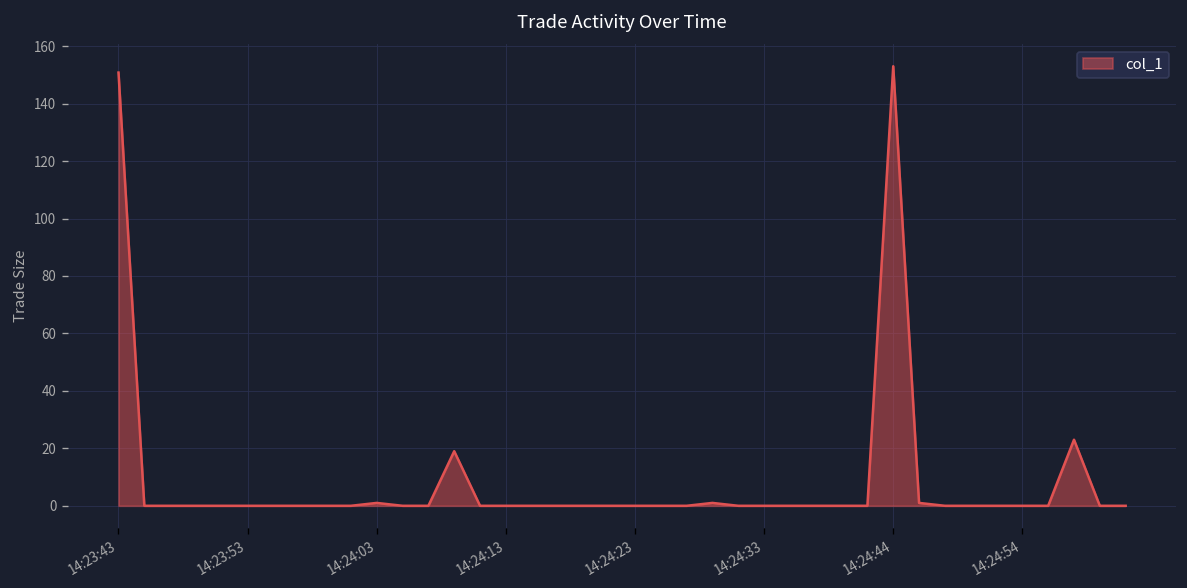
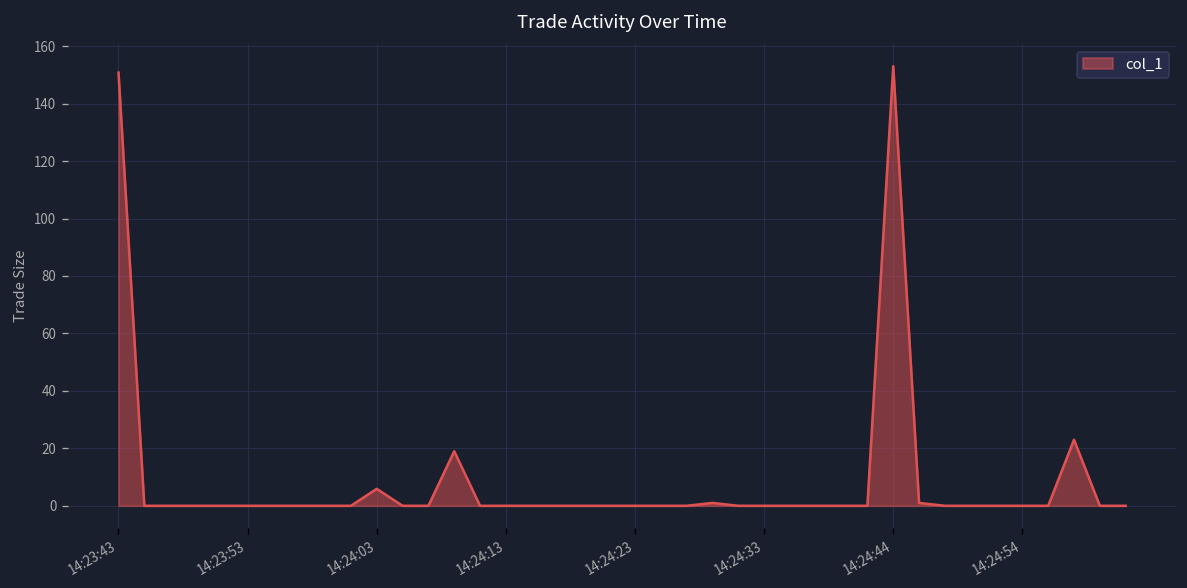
14:24:03: 1 -> 6
